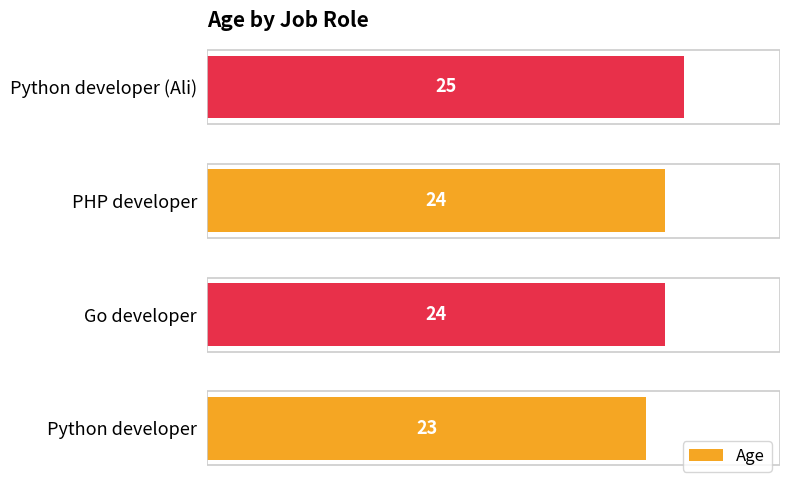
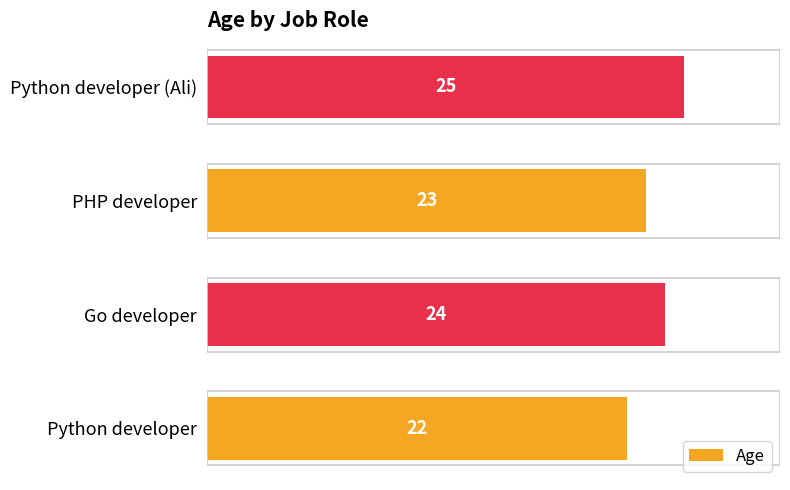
PHP developer: 24 -> 23
Python developer: 23 -> 22
